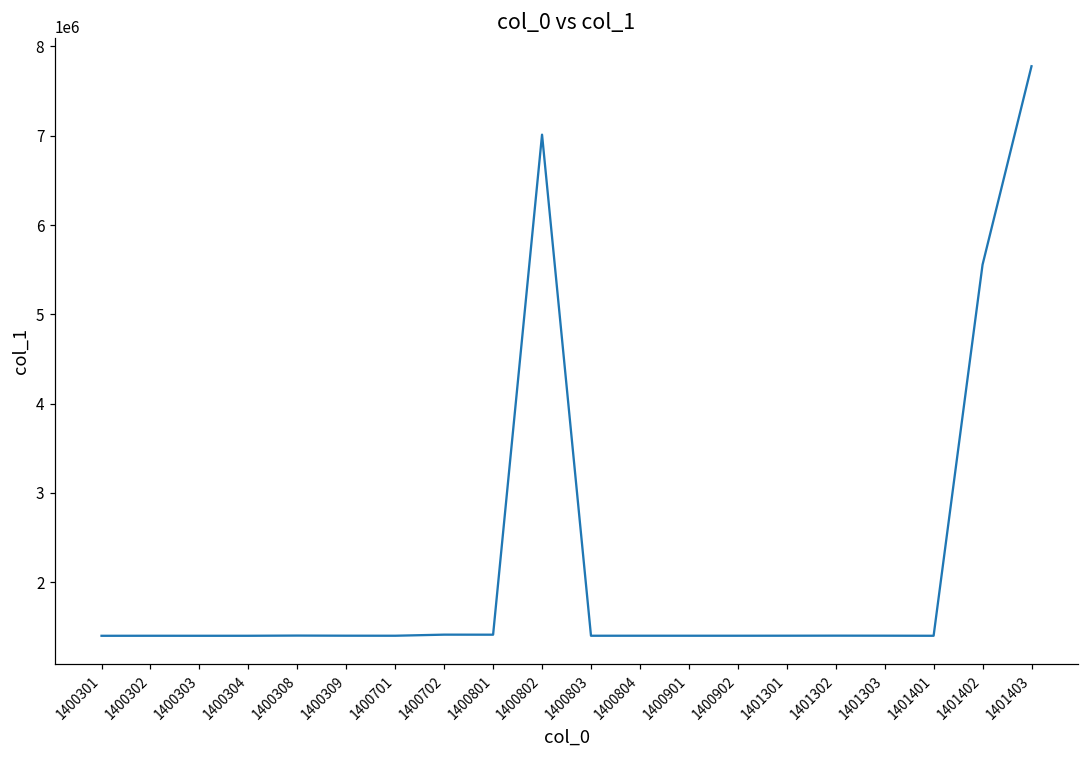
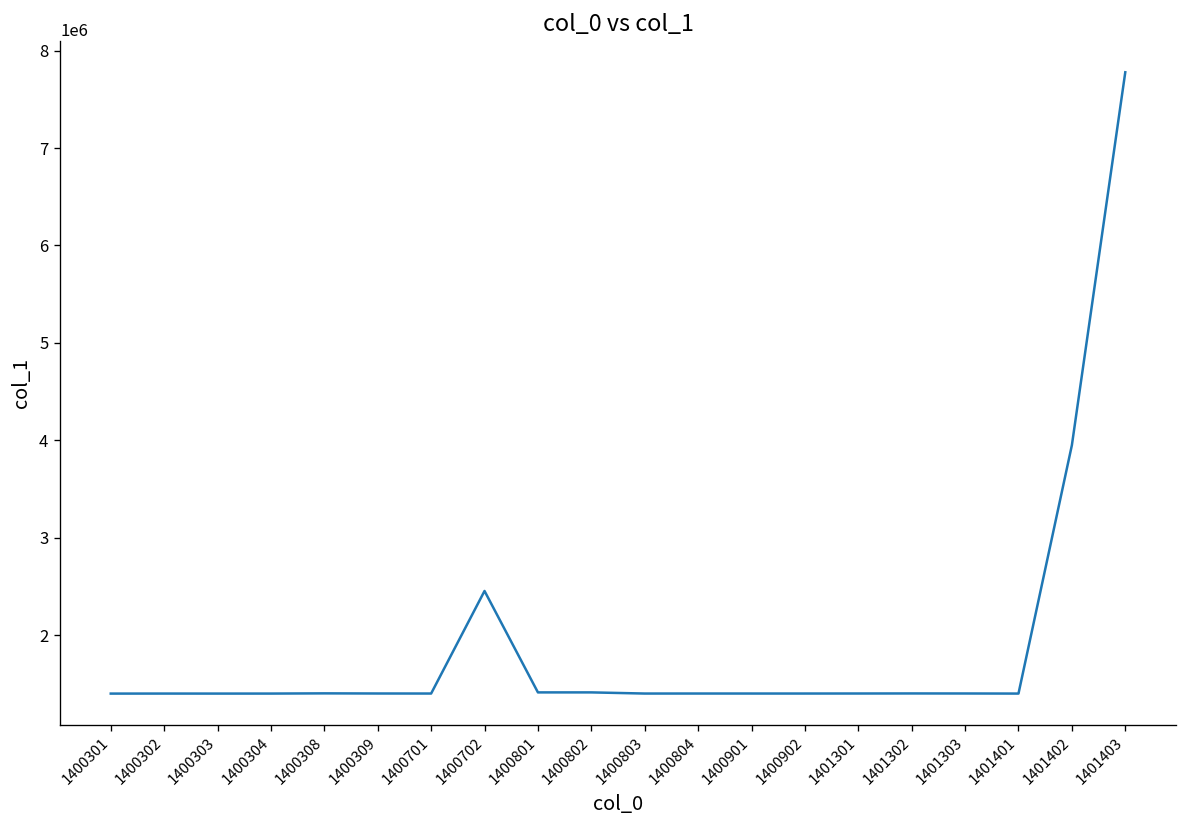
1400702: 1400000 -> 2500000
1400802: 7000000 -> 1400000
1401402: 5600000 -> 3900000
